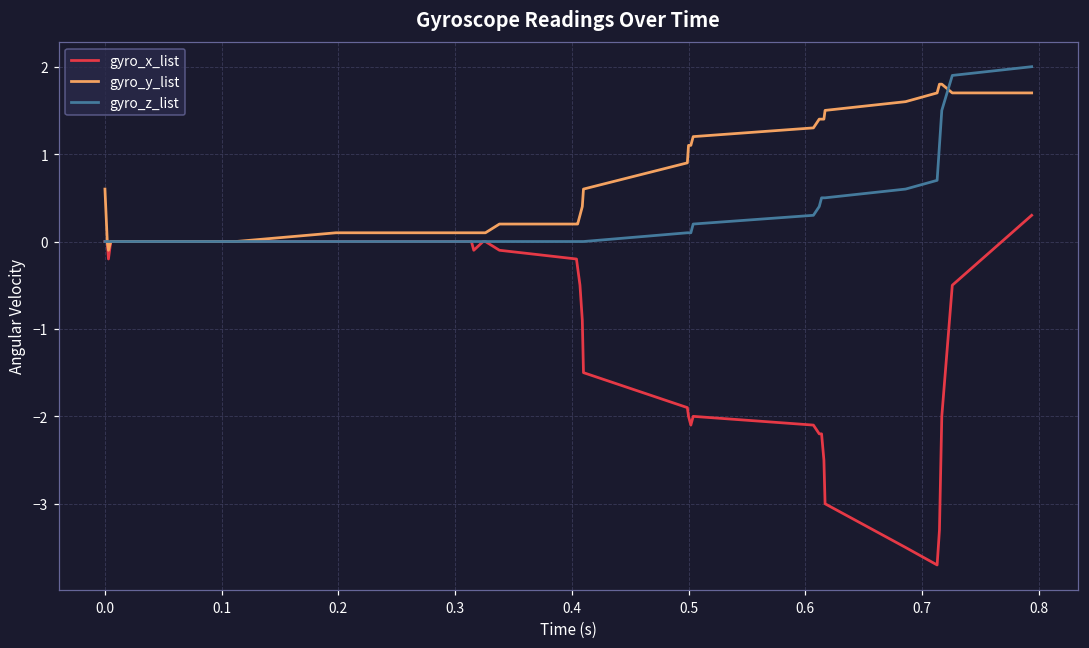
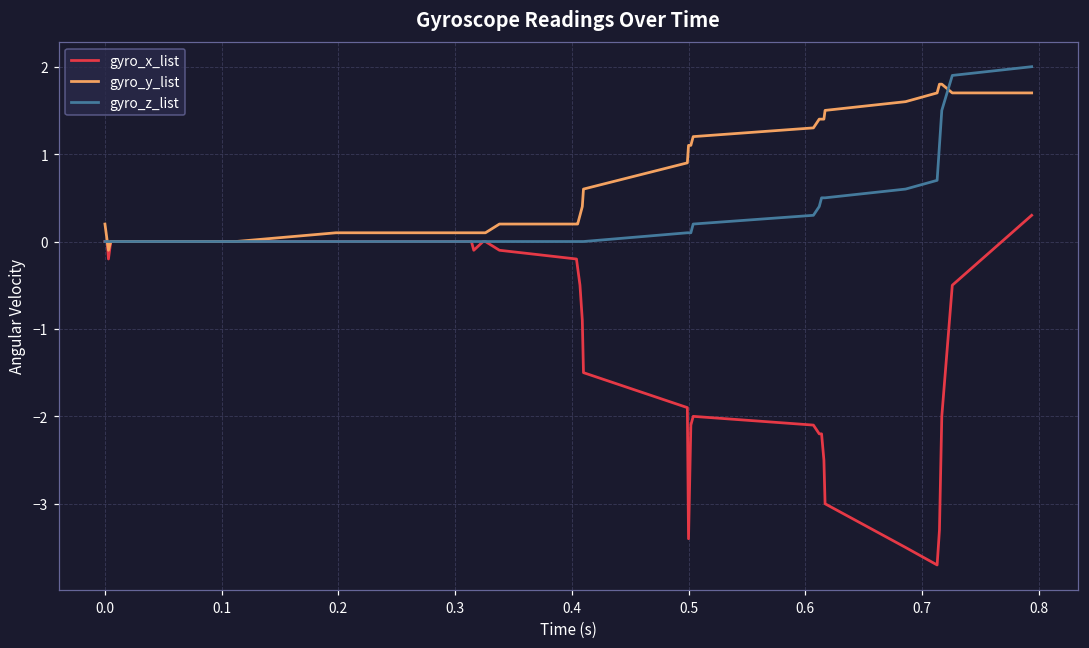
gyro_y_list, 0.0: 0.6 -> 0.2
gyro_x_list, 0.5: -2.0 -> -3.4
